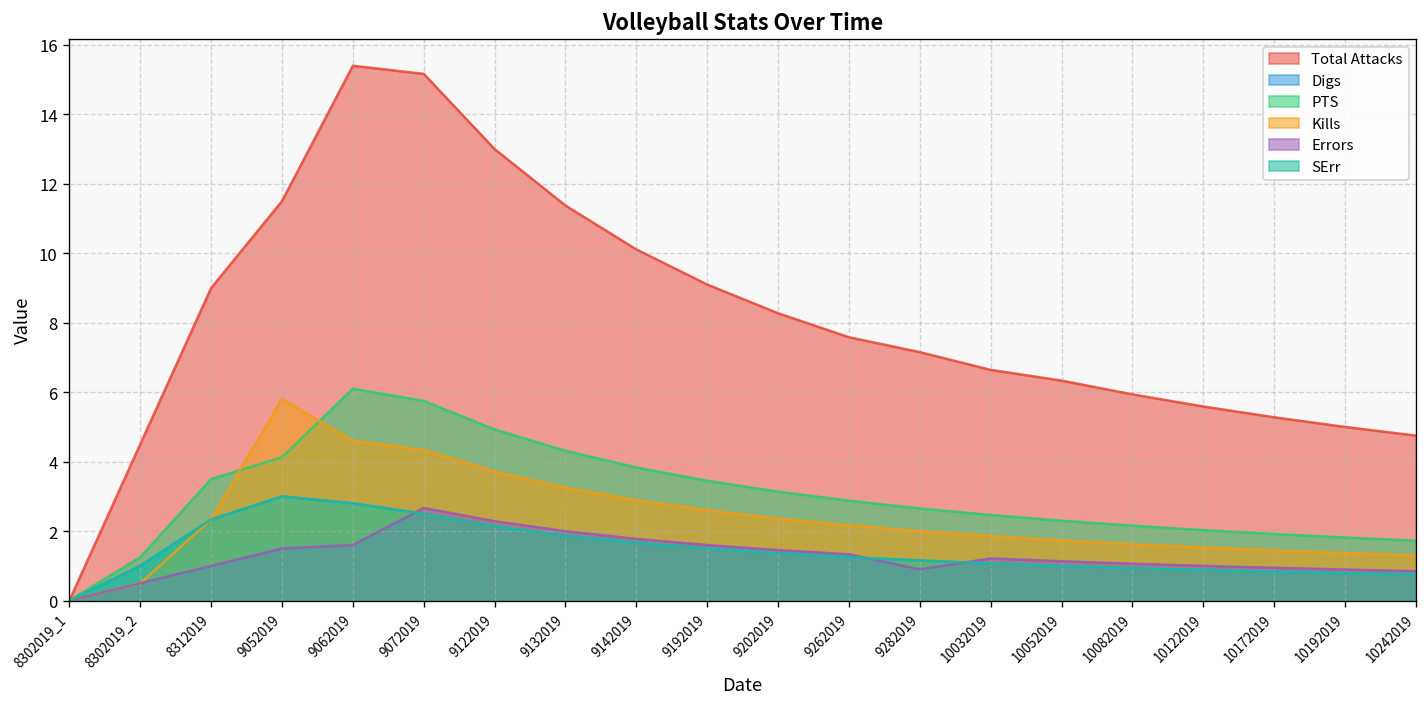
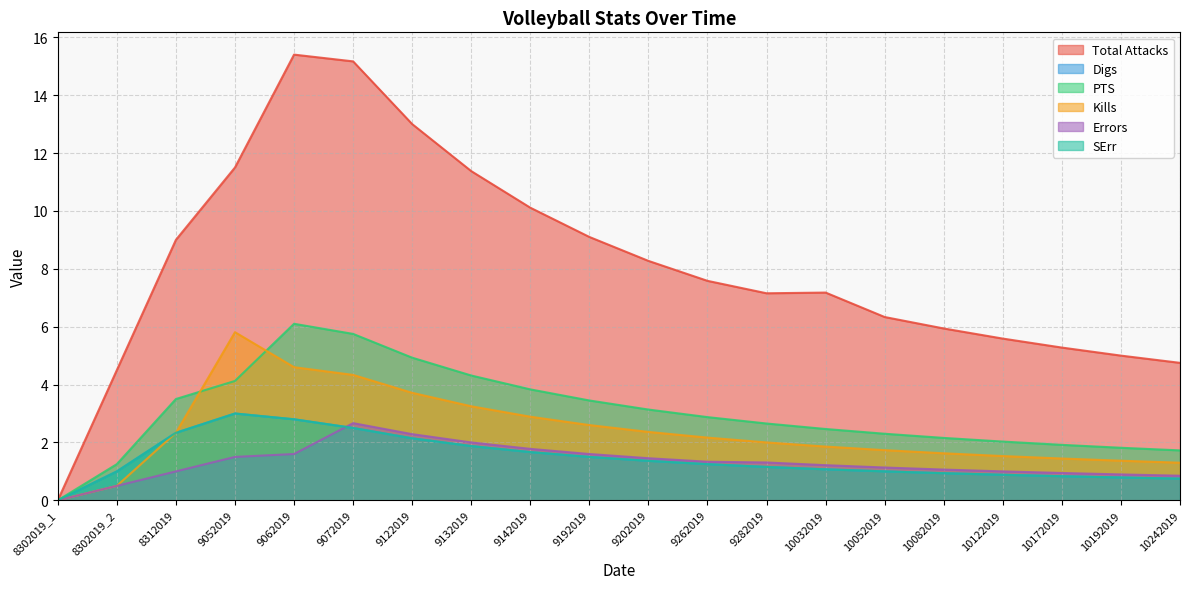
Errors, 9282019: 0.9 -> 1.3
Total Attacks, 10032019: 6.6 -> 7.2
